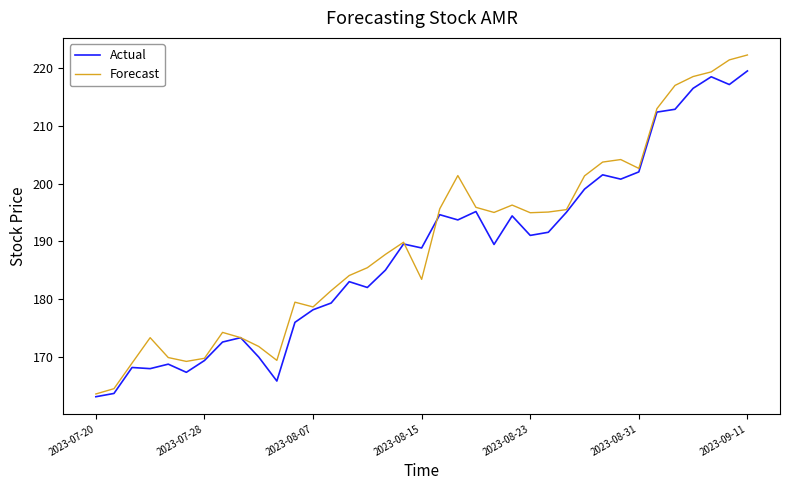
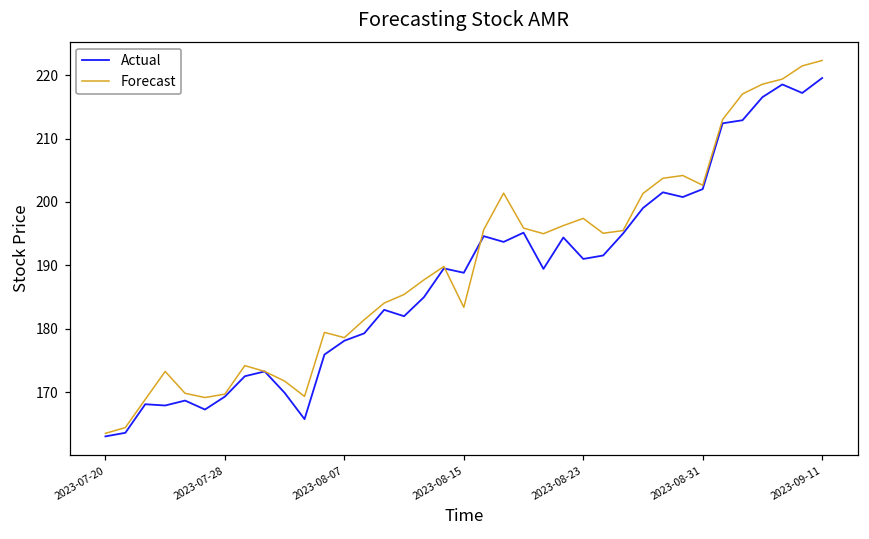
Forecast, 2023-08-23: 195 -> 197
